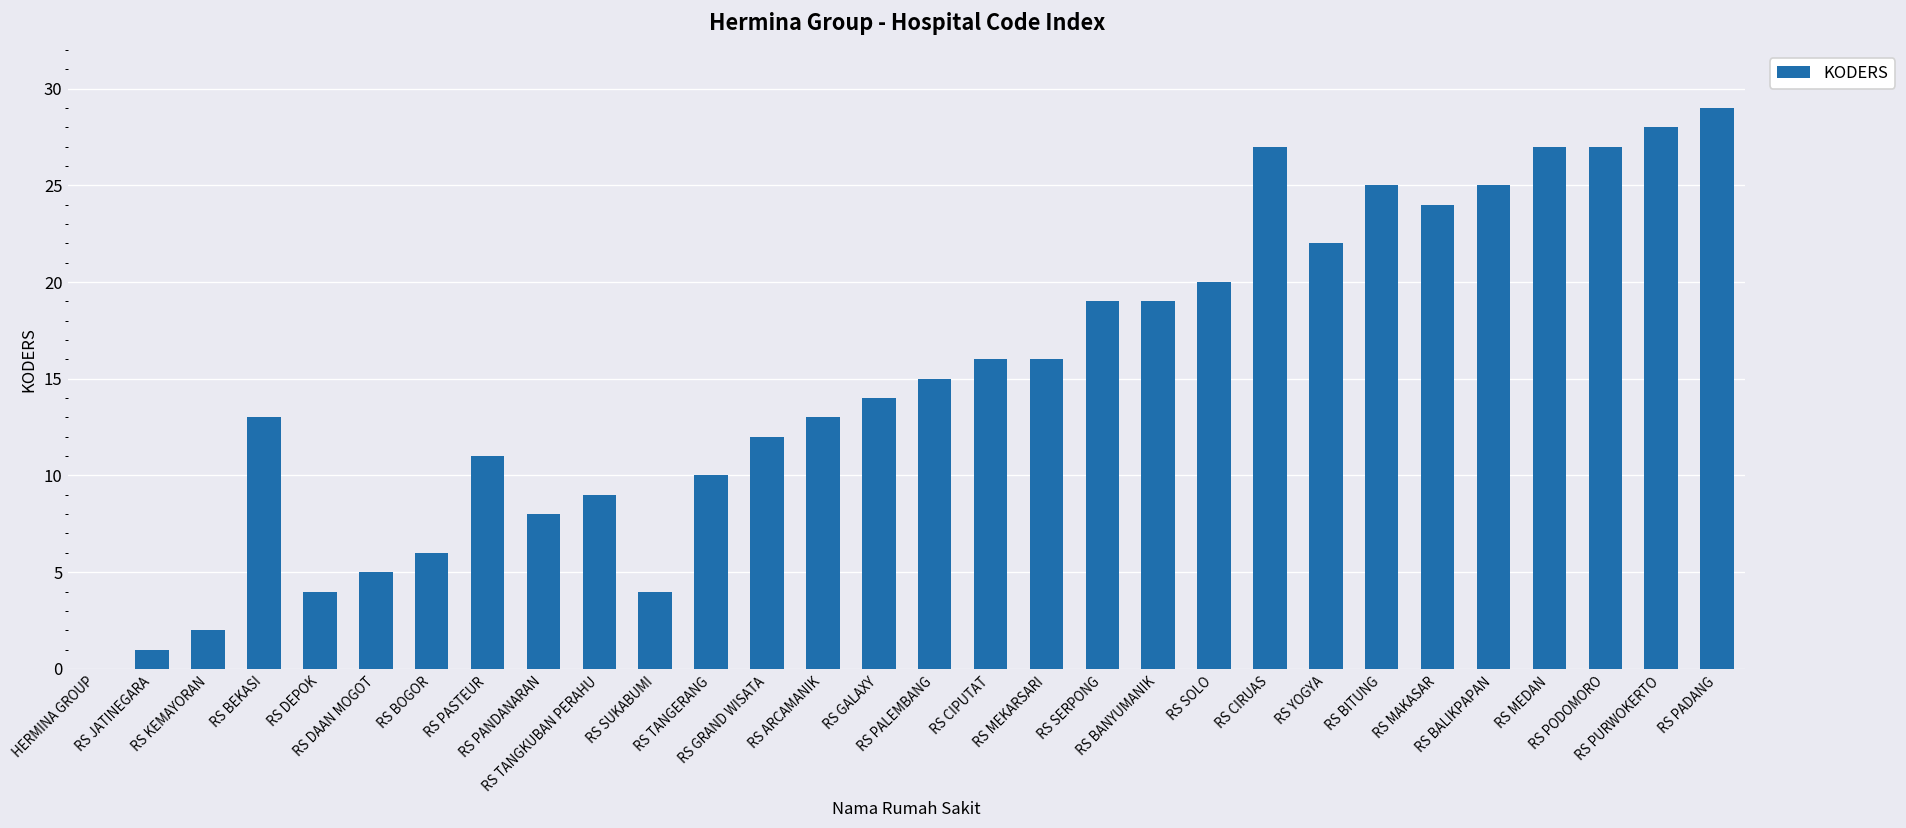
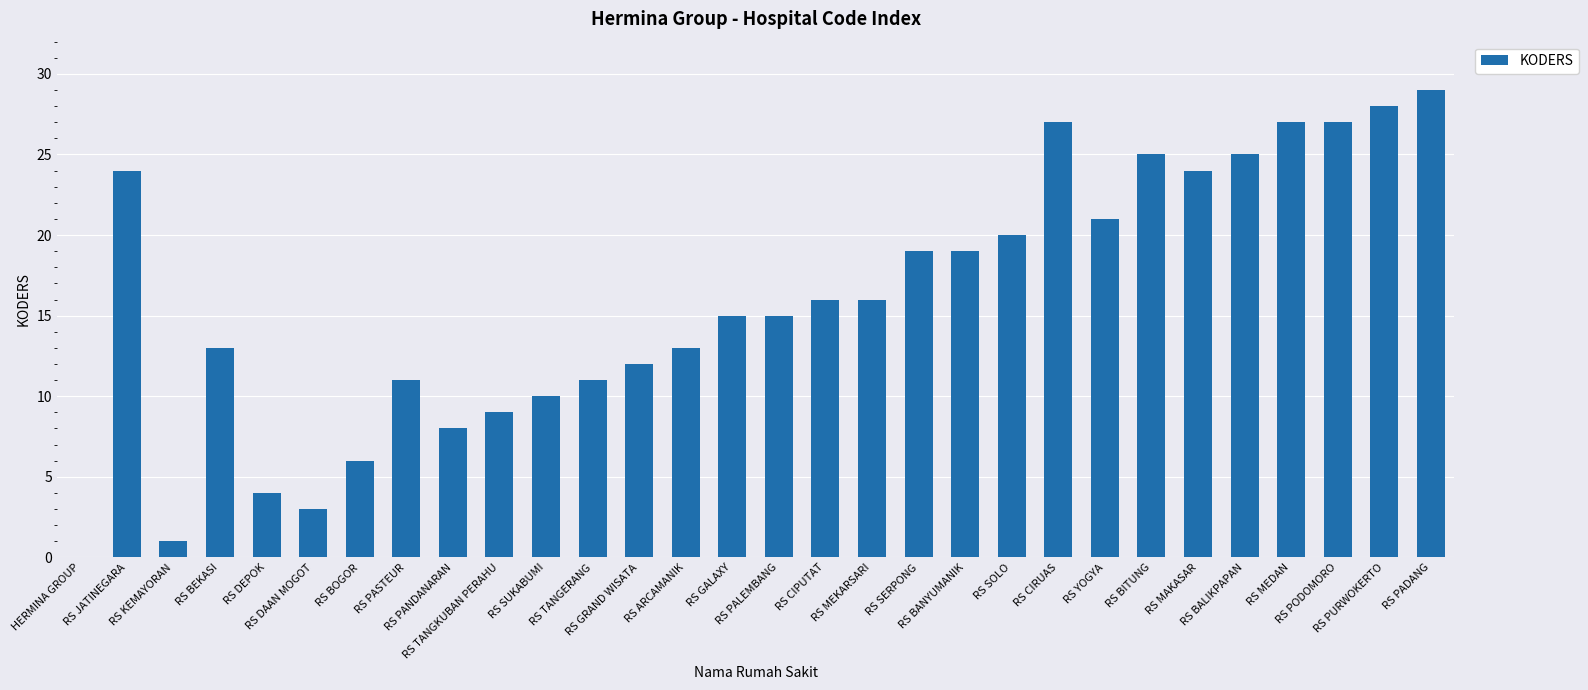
RS JATINEGARA: 1 -> 24
RS KEMAYORAN: 2 -> 1
RS DAAN MOGOT: 5 -> 3
RS SUKABUMI: 4 -> 10
RS TANGERANG: 10 -> 11
RS GALAXY: 14 -> 15
RS YOGYA: 22 -> 21
